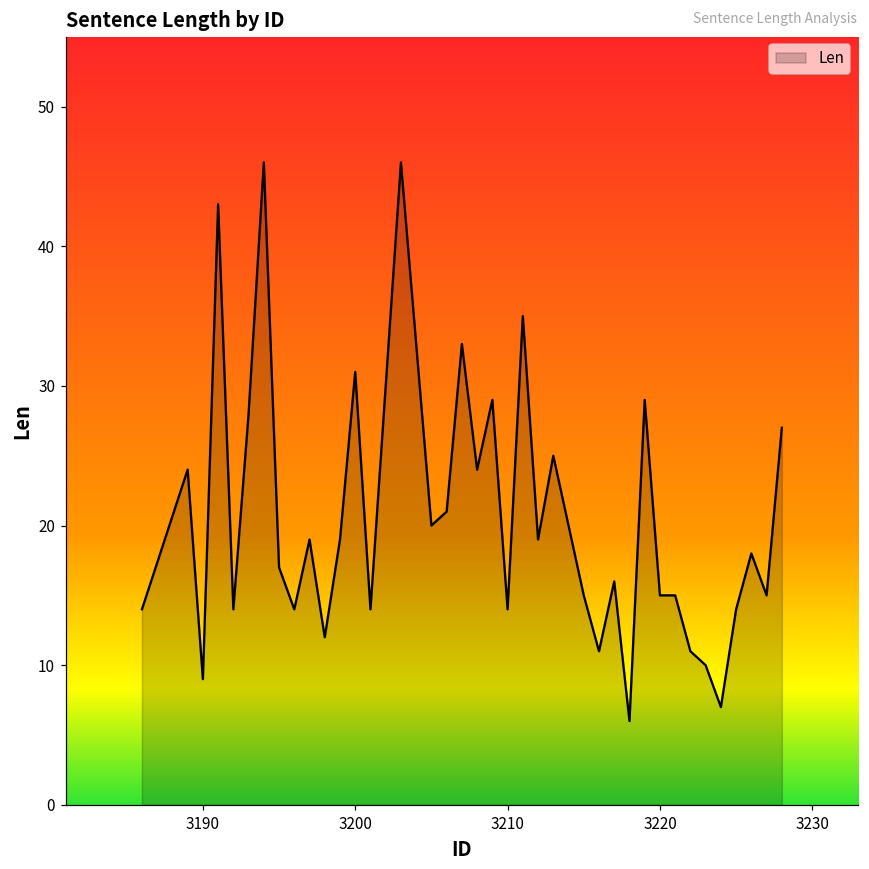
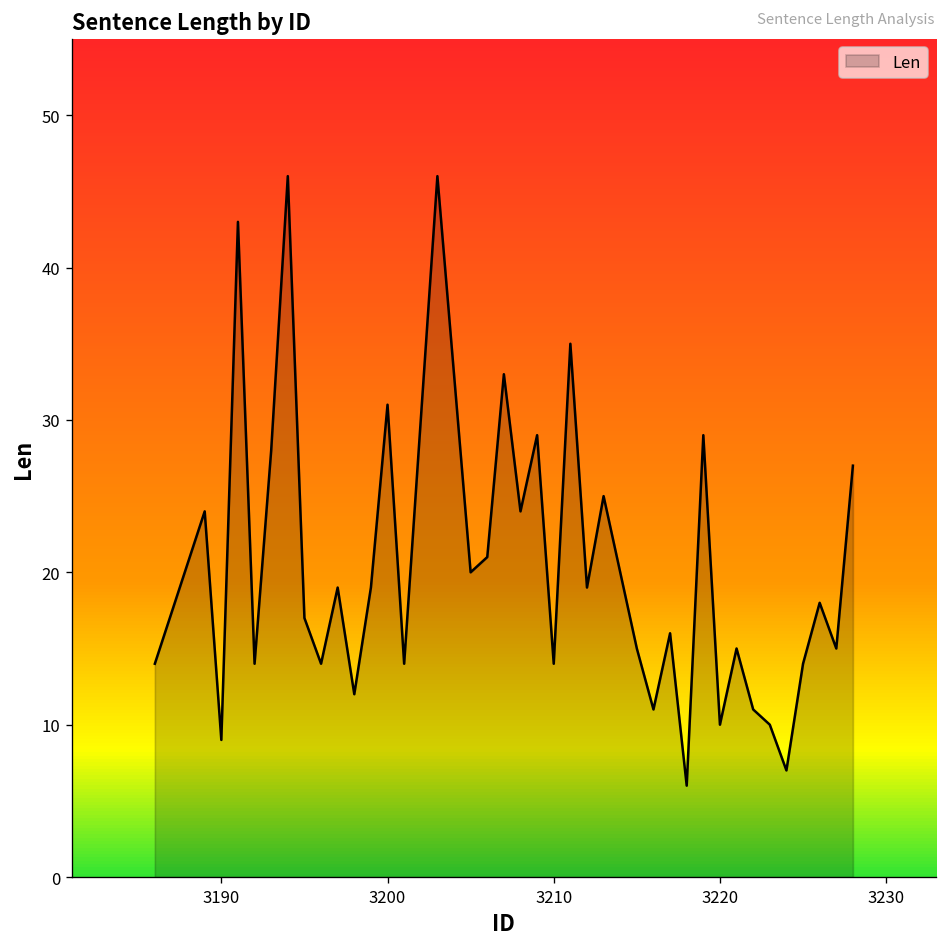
3220: 15 -> 10
